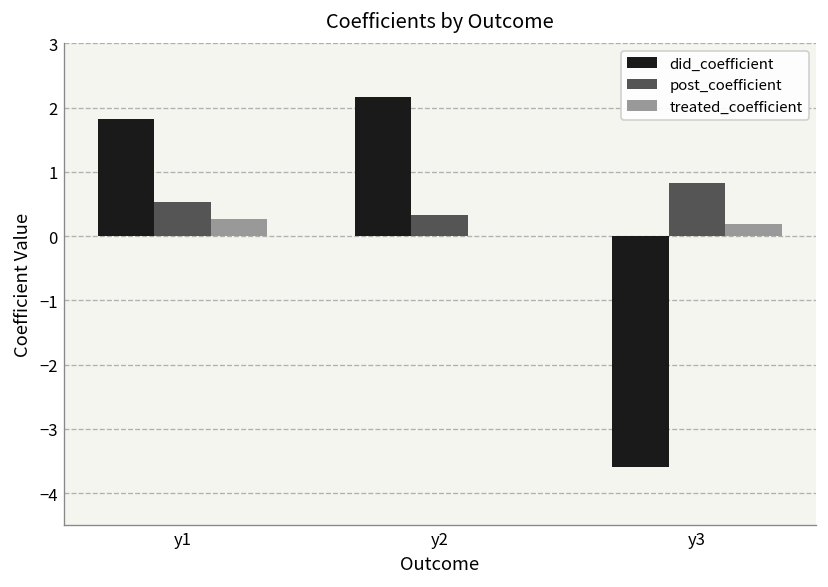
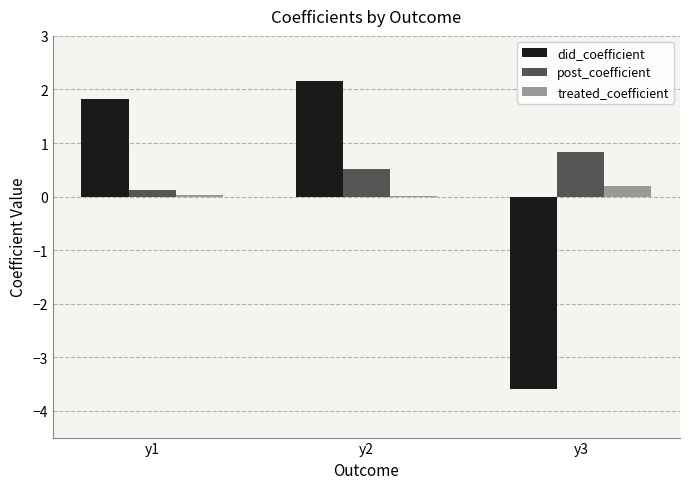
post_coefficient, y1: 0.5 -> 0.1
treated_coefficient, y1: 0.3 -> 0.0
post_coefficient, y2: 0.3 -> 0.5
